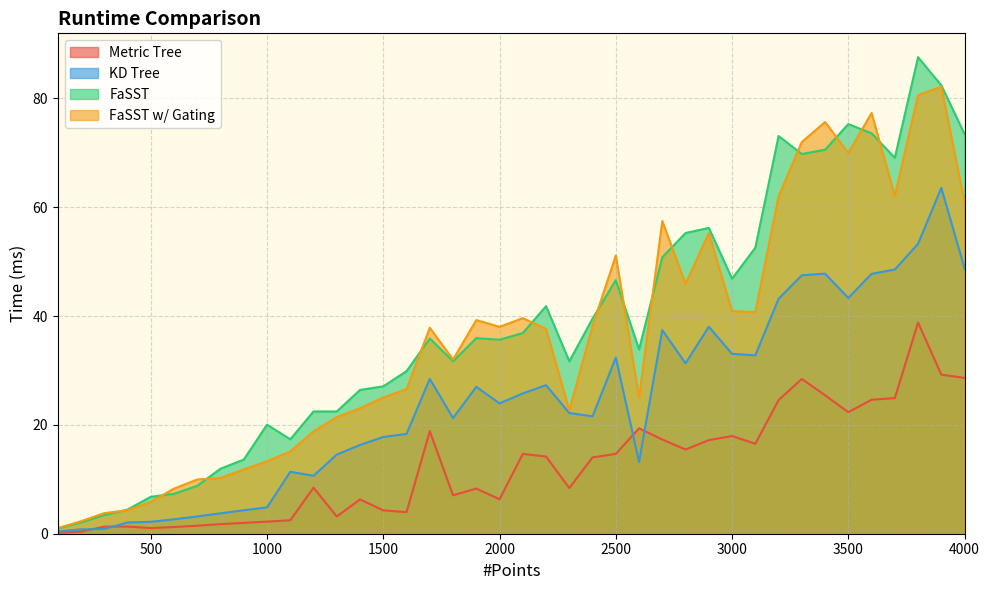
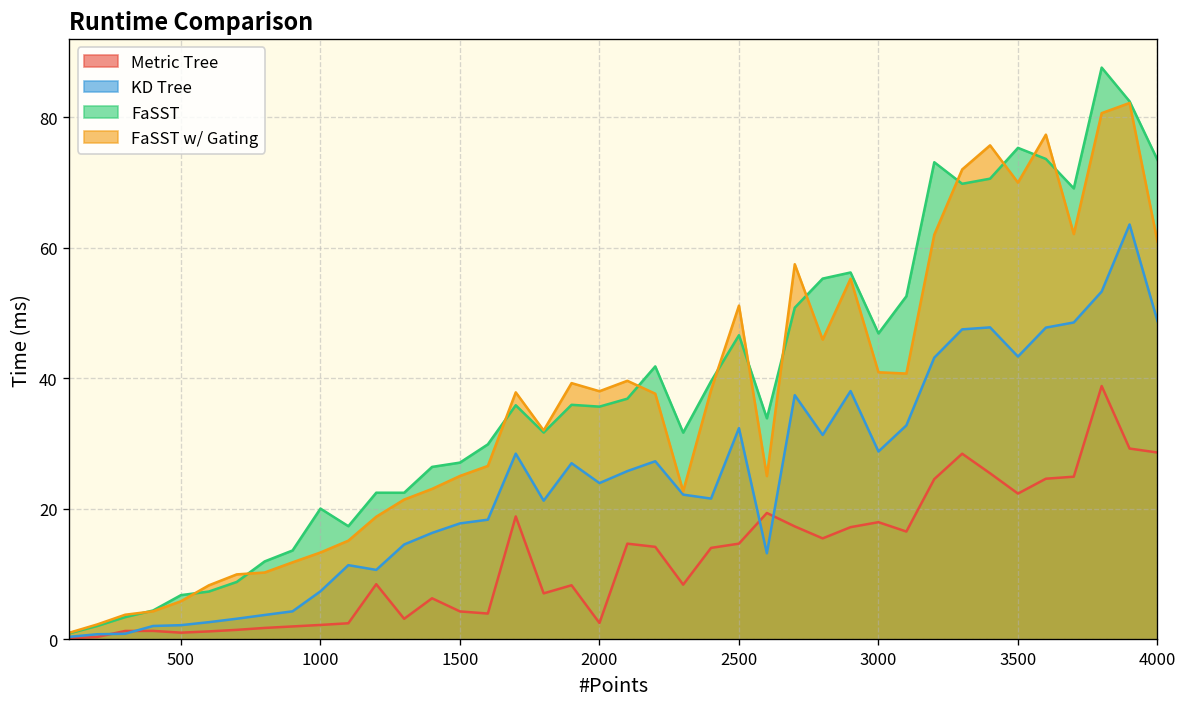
KD Tree, 1000: 5 -> 7
Metric Tree, 2000: 6 -> 3
KD Tree, 3000: 33 -> 29
